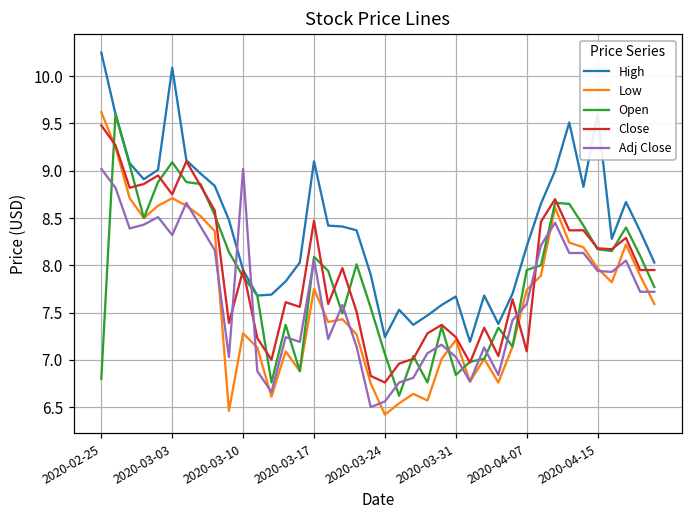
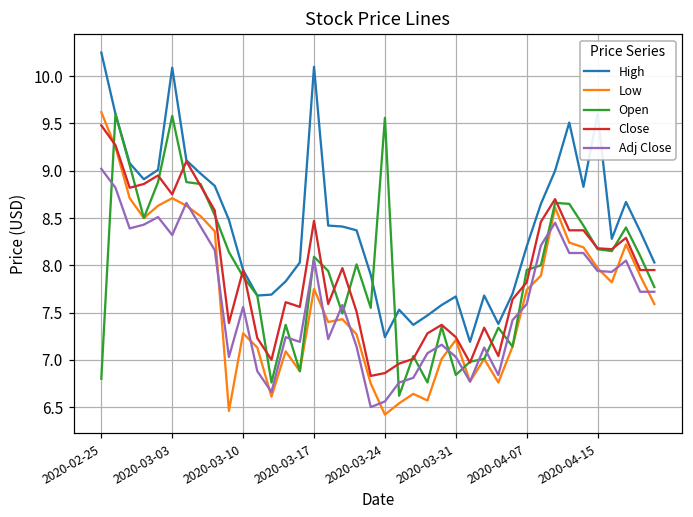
Open, 2020-03-03: 9.1 -> 9.6
Adj Close, 2020-03-10: 9.0 -> 7.6
High, 2020-03-17: 9.1 -> 10.1
Open, 2020-03-24: 7.1 -> 9.6
Close, 2020-03-24: 6.8 -> 6.9
Close, 2020-04-07: 7.1 -> 7.8
